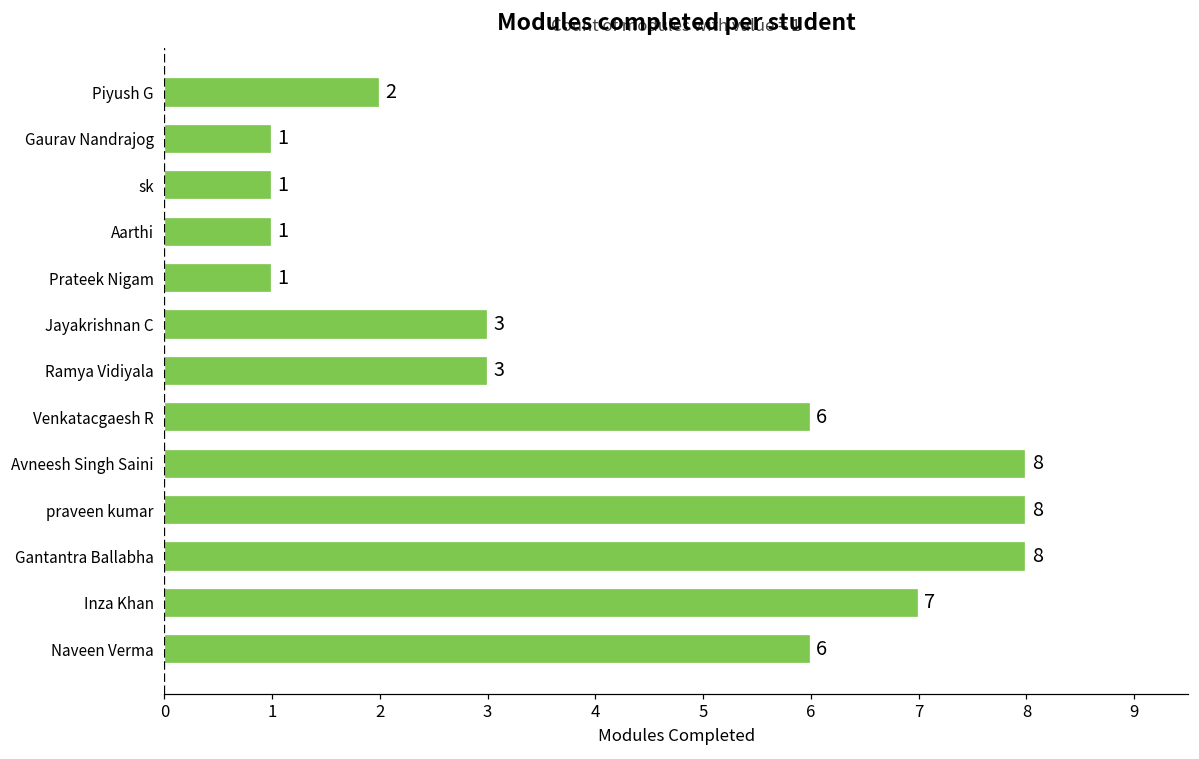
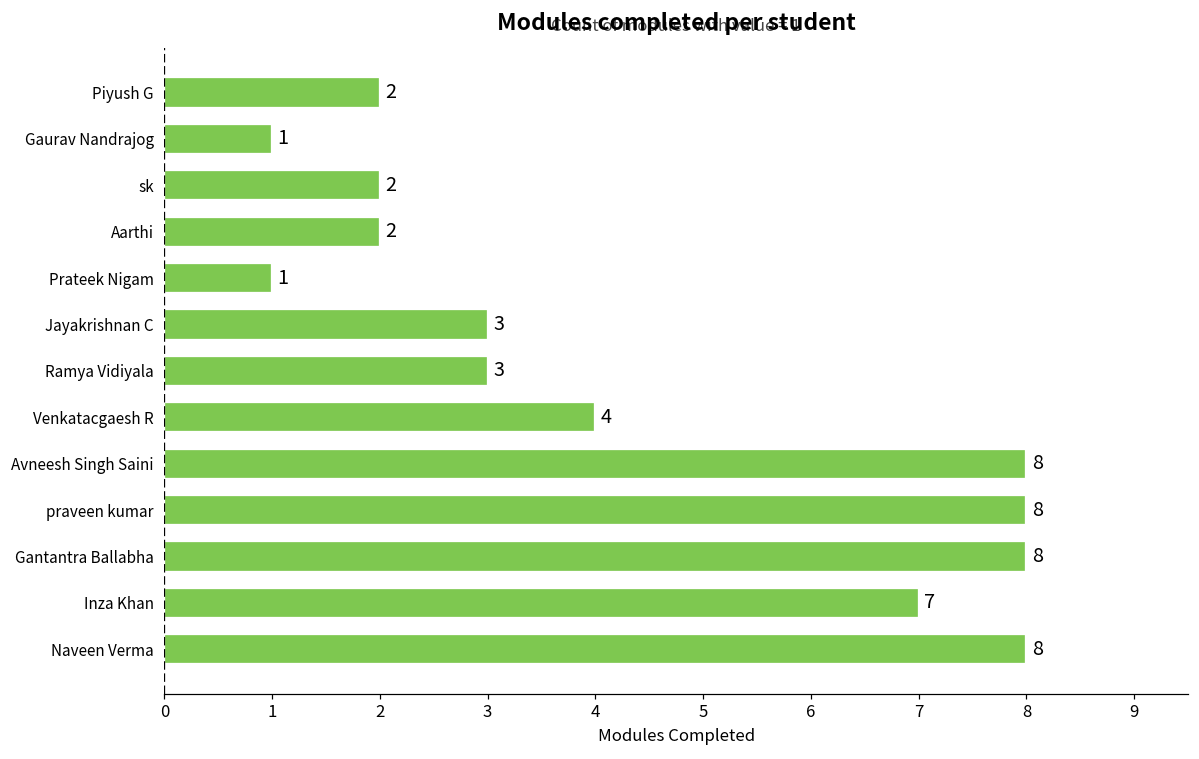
sk: 1 -> 2
Aarthi: 1 -> 2
Venkatacgaesh R: 6 -> 4
Naveen Verma: 6 -> 8
